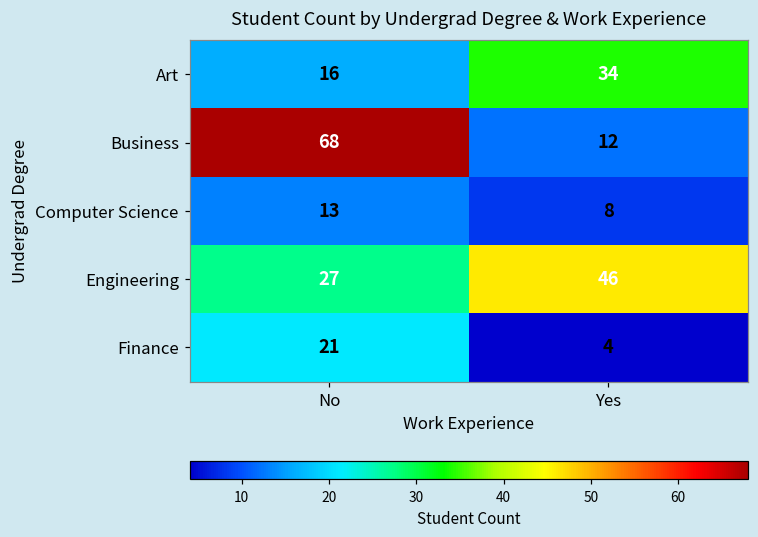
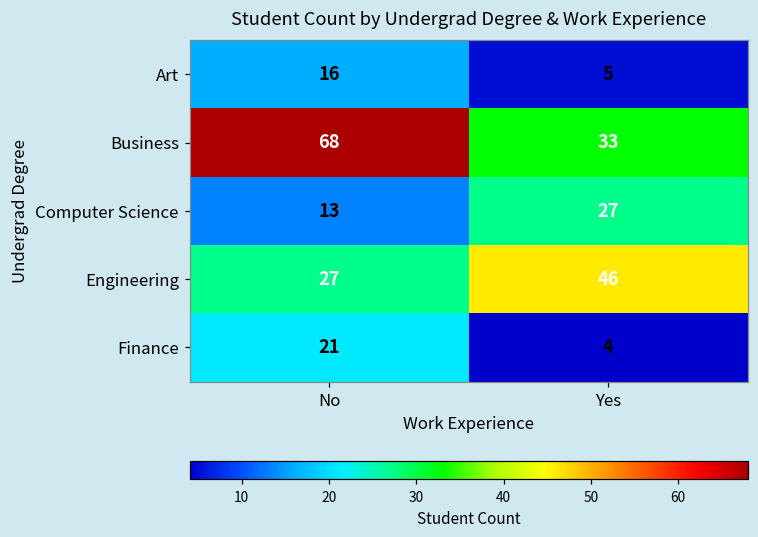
Art, Yes: 34 -> 5
Business, Yes: 12 -> 33
Computer Science, Yes: 8 -> 27
